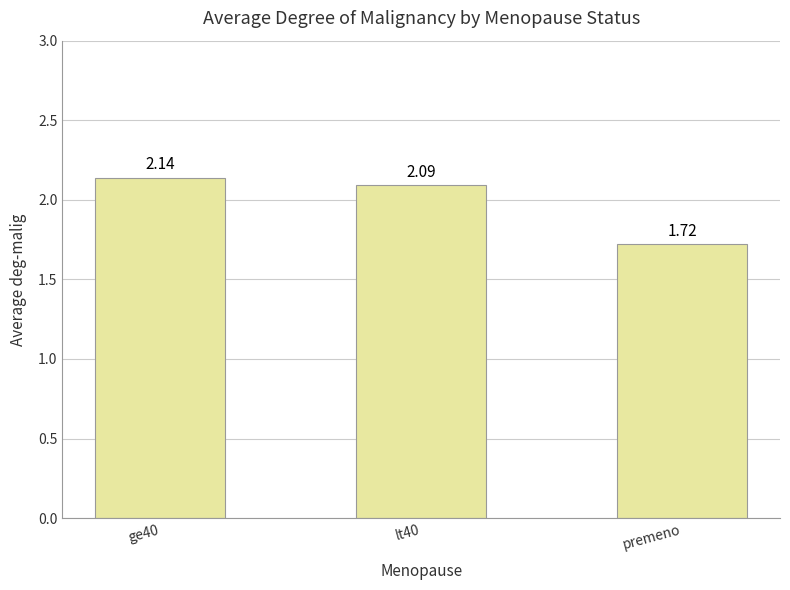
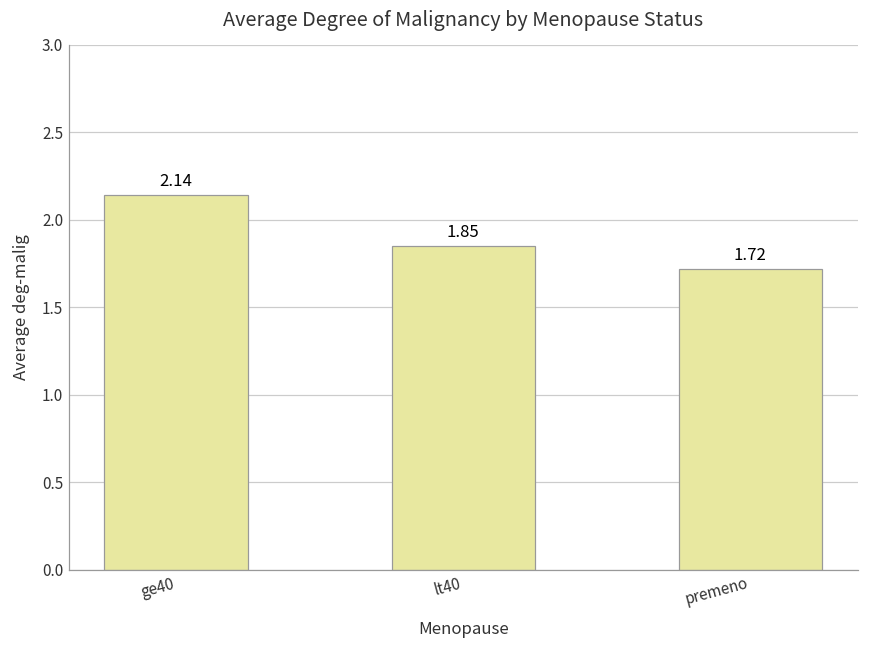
lt40: 2.09 -> 1.85
